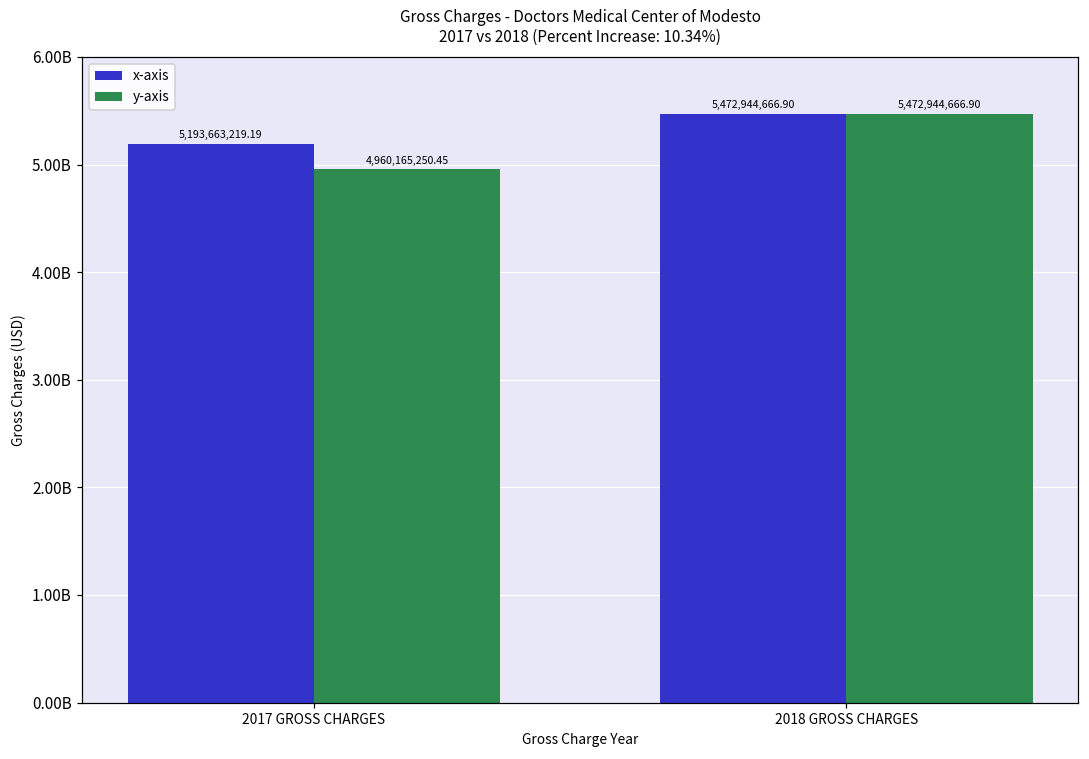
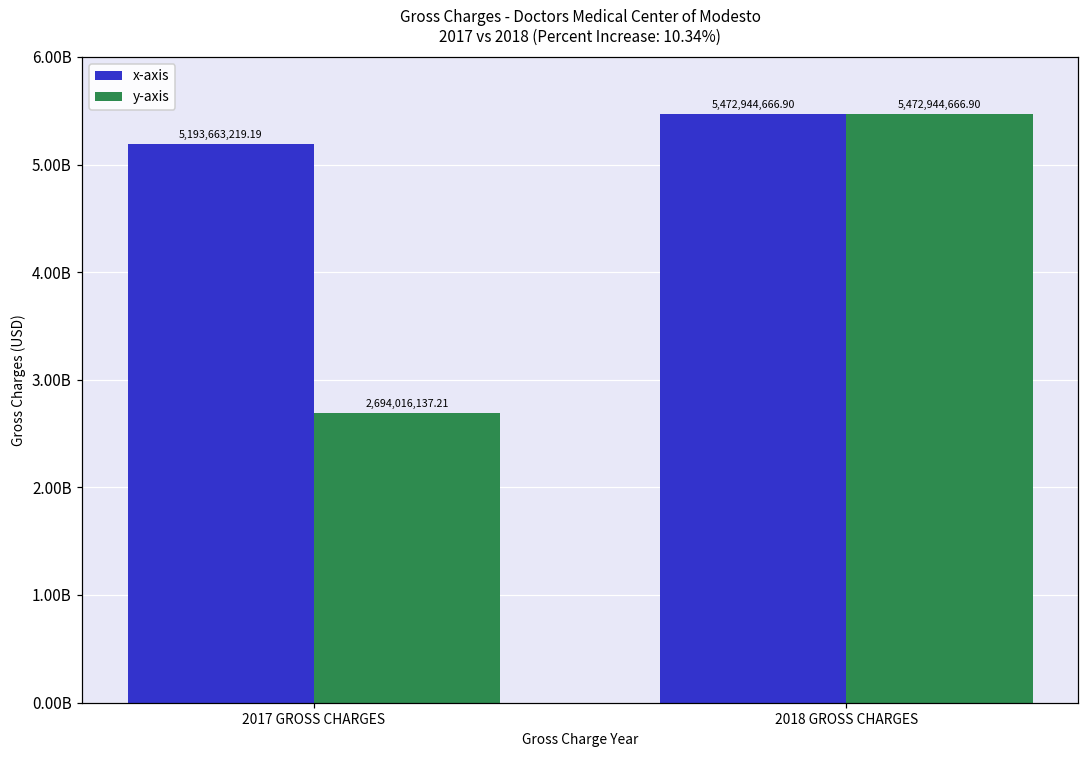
y-axis, 2017 GROSS CHARGES: 4,960,165,250.45 -> 2,694,016,137.21
